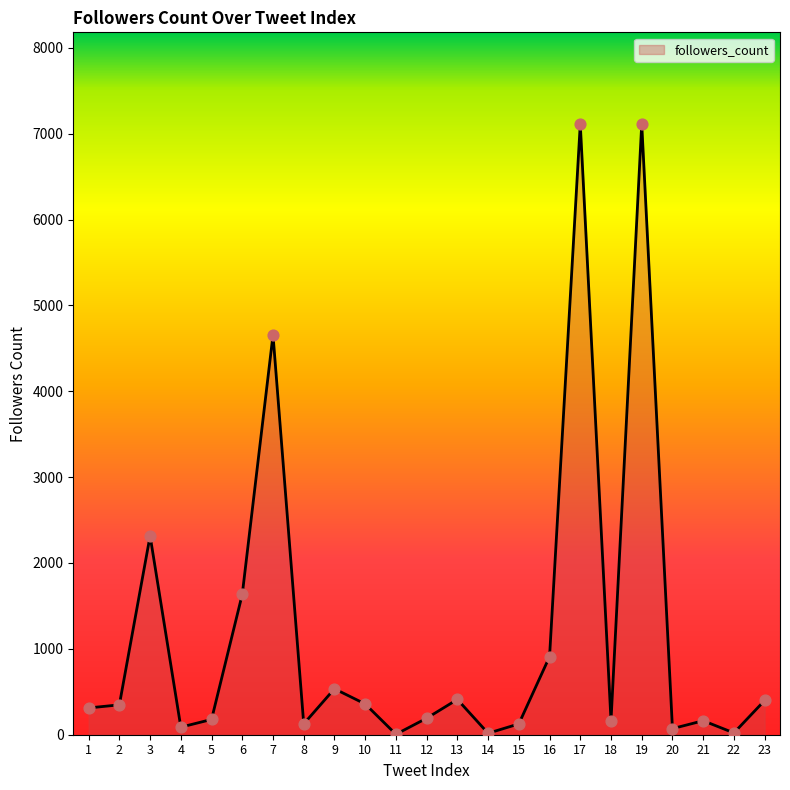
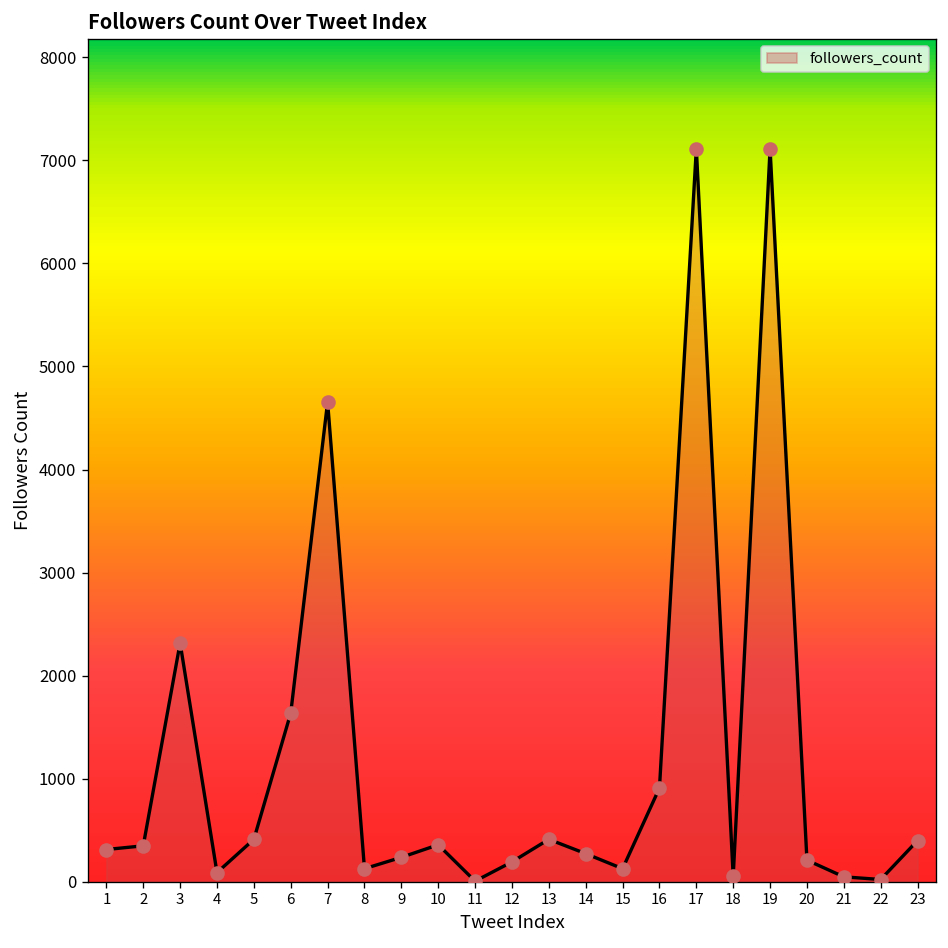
5: 200 -> 400
9: 500 -> 200
14: 0 -> 300
18: 200 -> 100
20: 100 -> 200
21: 200 -> 0
